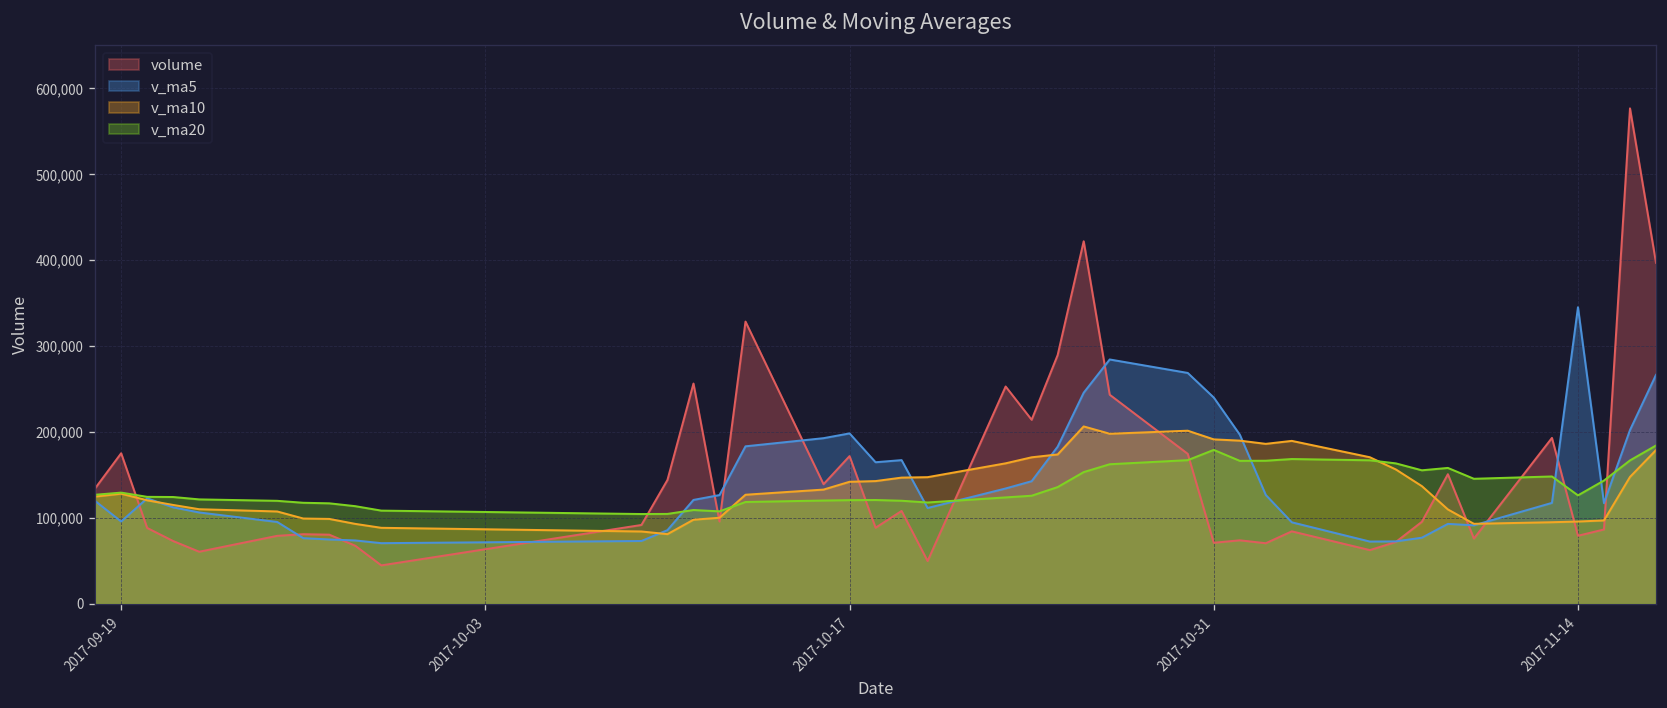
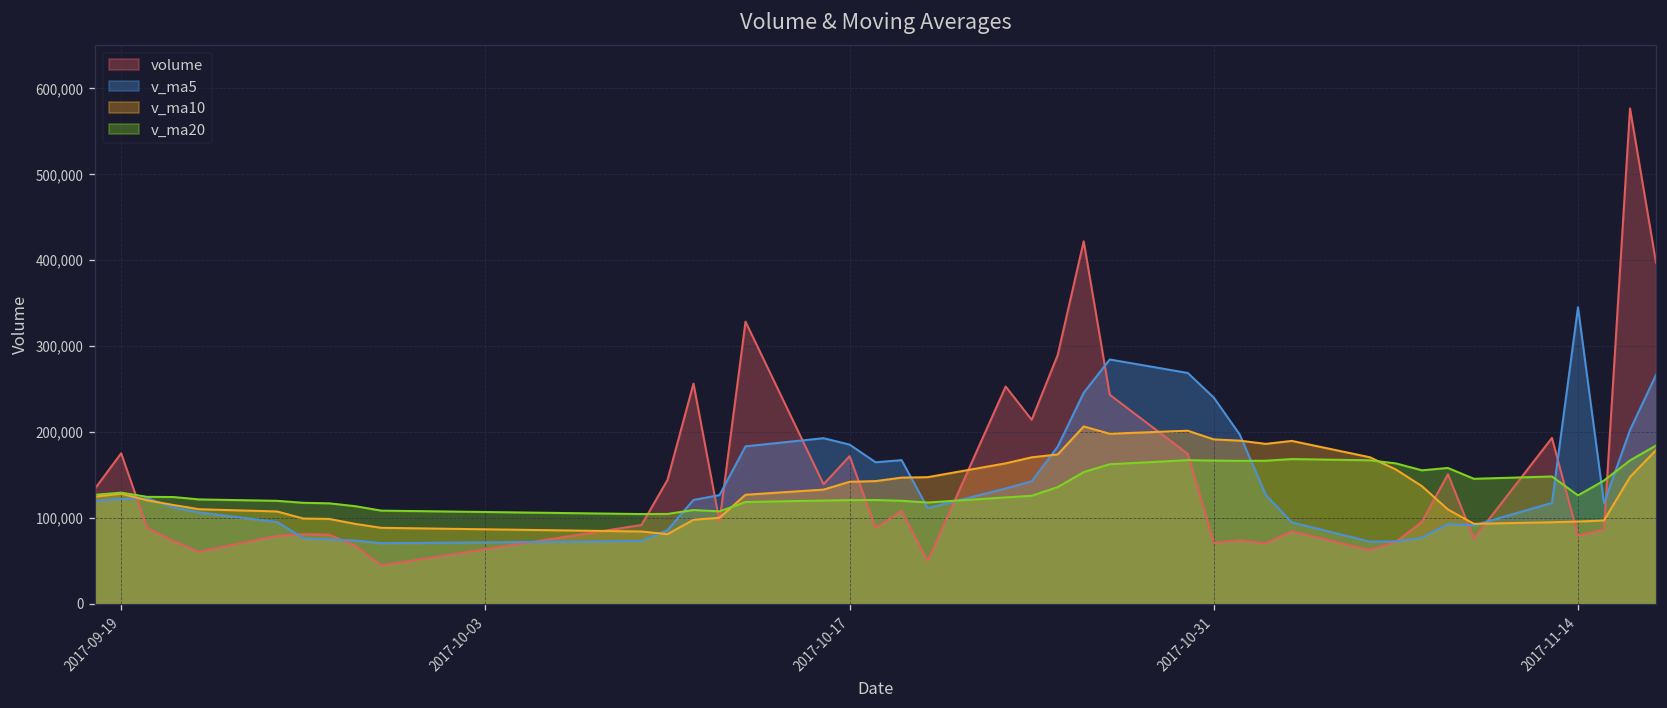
v_ma5, 2017-09-19: 100,000 -> 120,000
v_ma5, 2017-10-17: 200,000 -> 190,000
v_ma20, 2017-10-31: 180,000 -> 170,000
